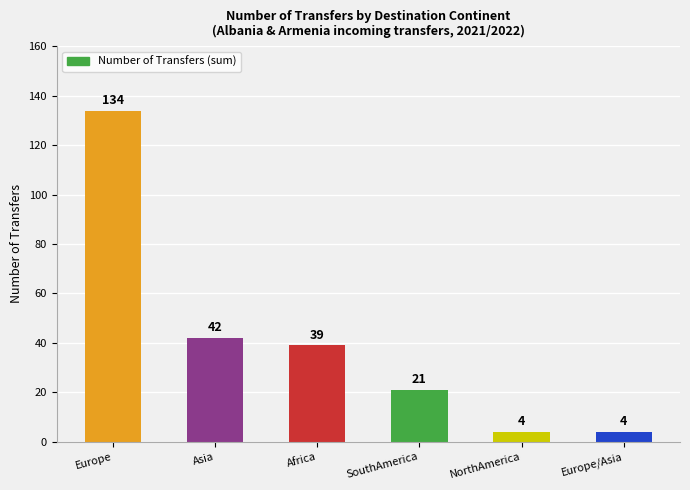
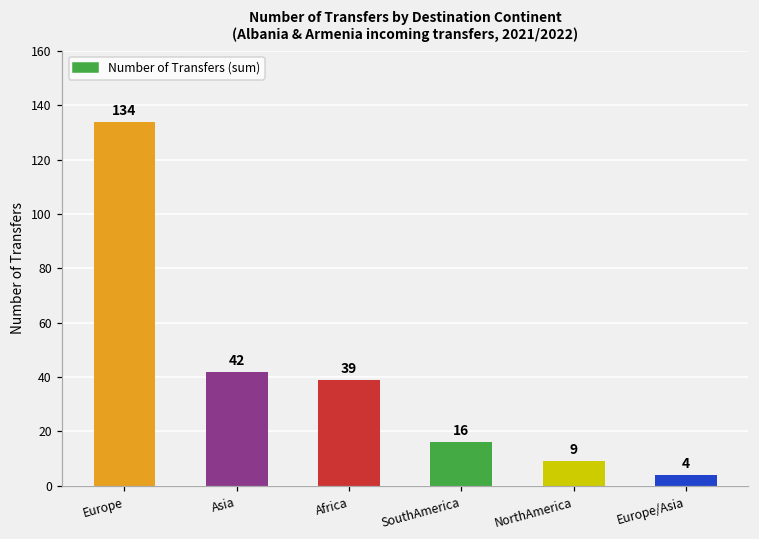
SouthAmerica: 21 -> 16
NorthAmerica: 4 -> 9
